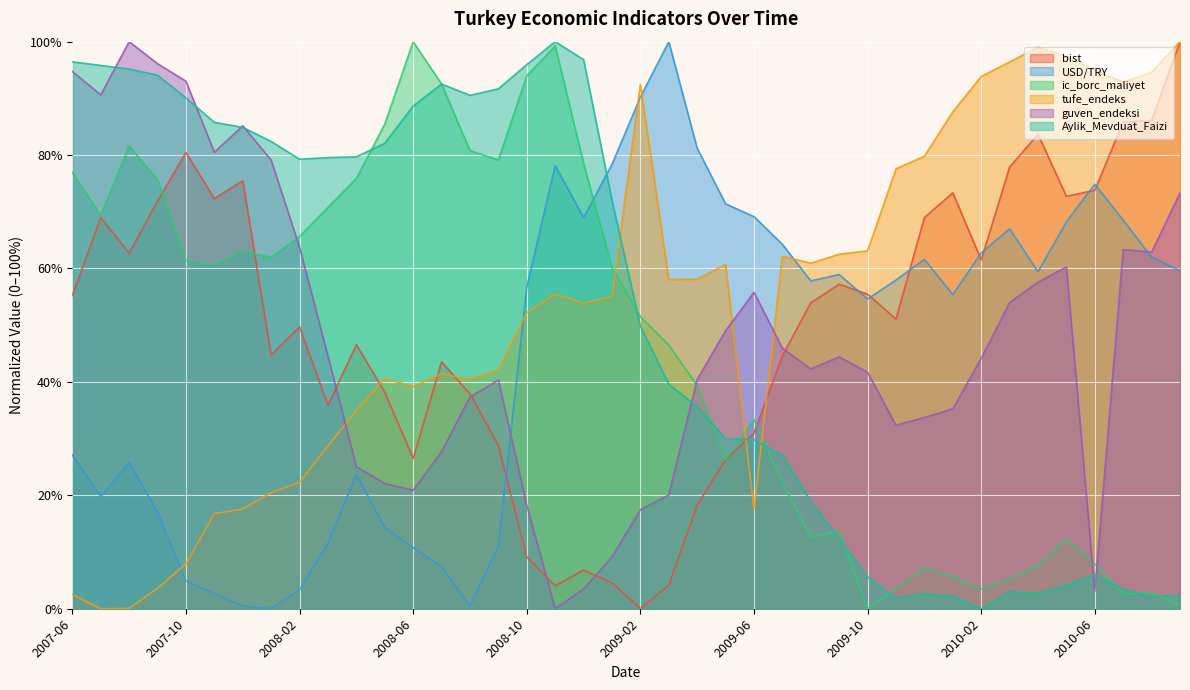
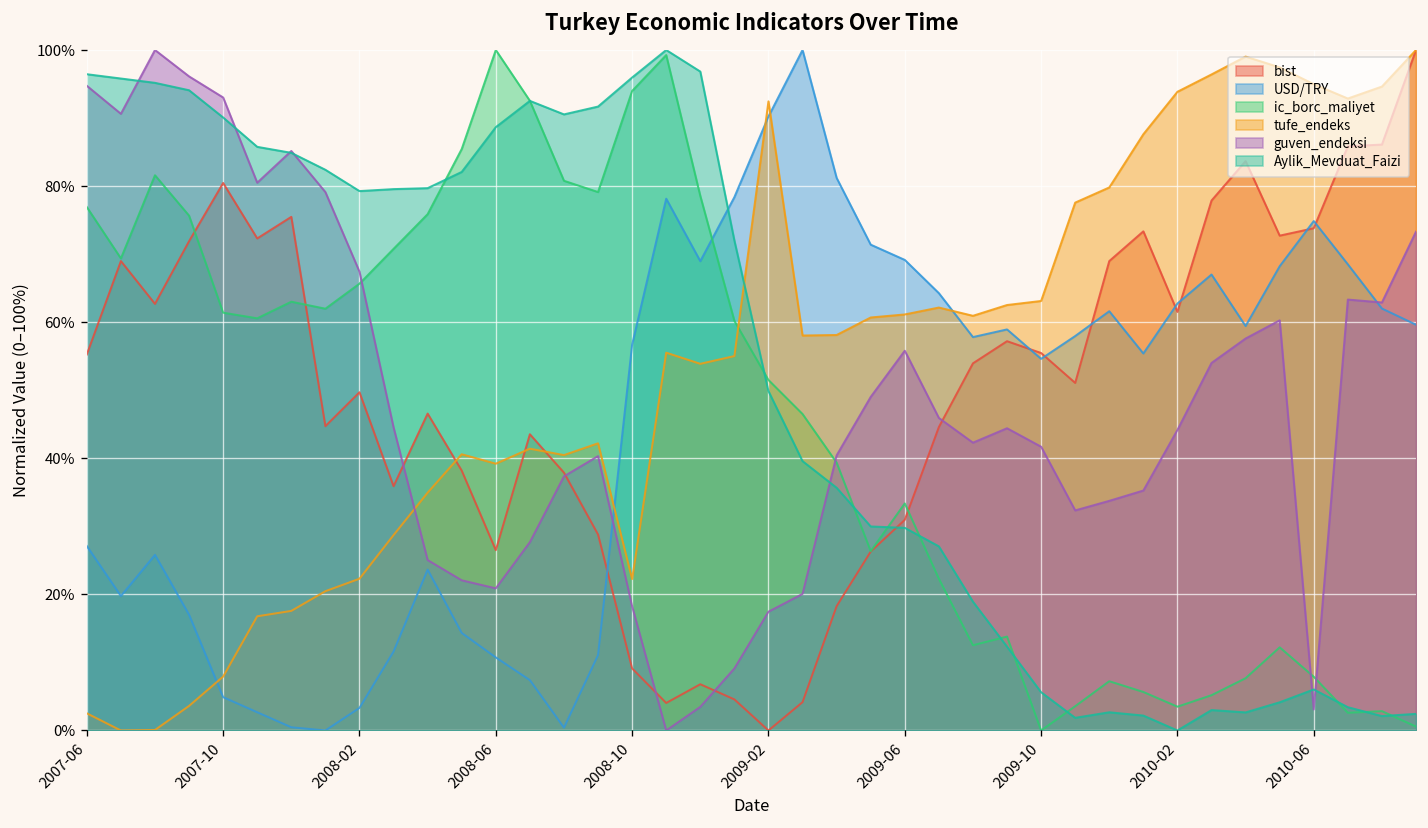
guven_endeksi, 2008-02: 64% -> 67%
tufe_endeks, 2008-10: 52% -> 22%
tufe_endeks, 2009-06: 18% -> 61%
